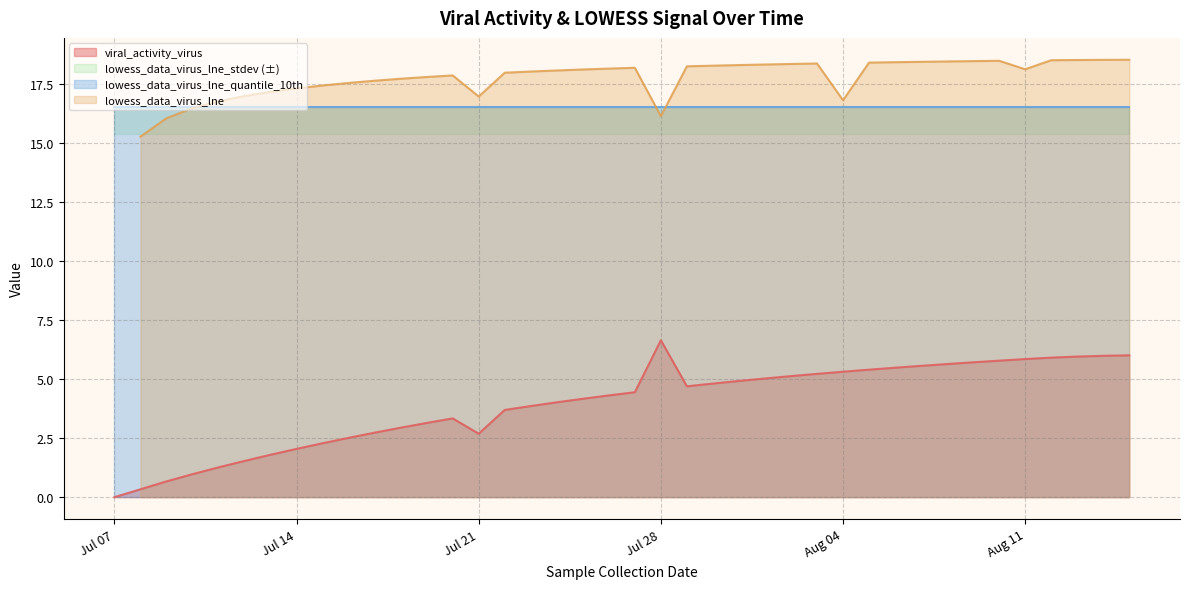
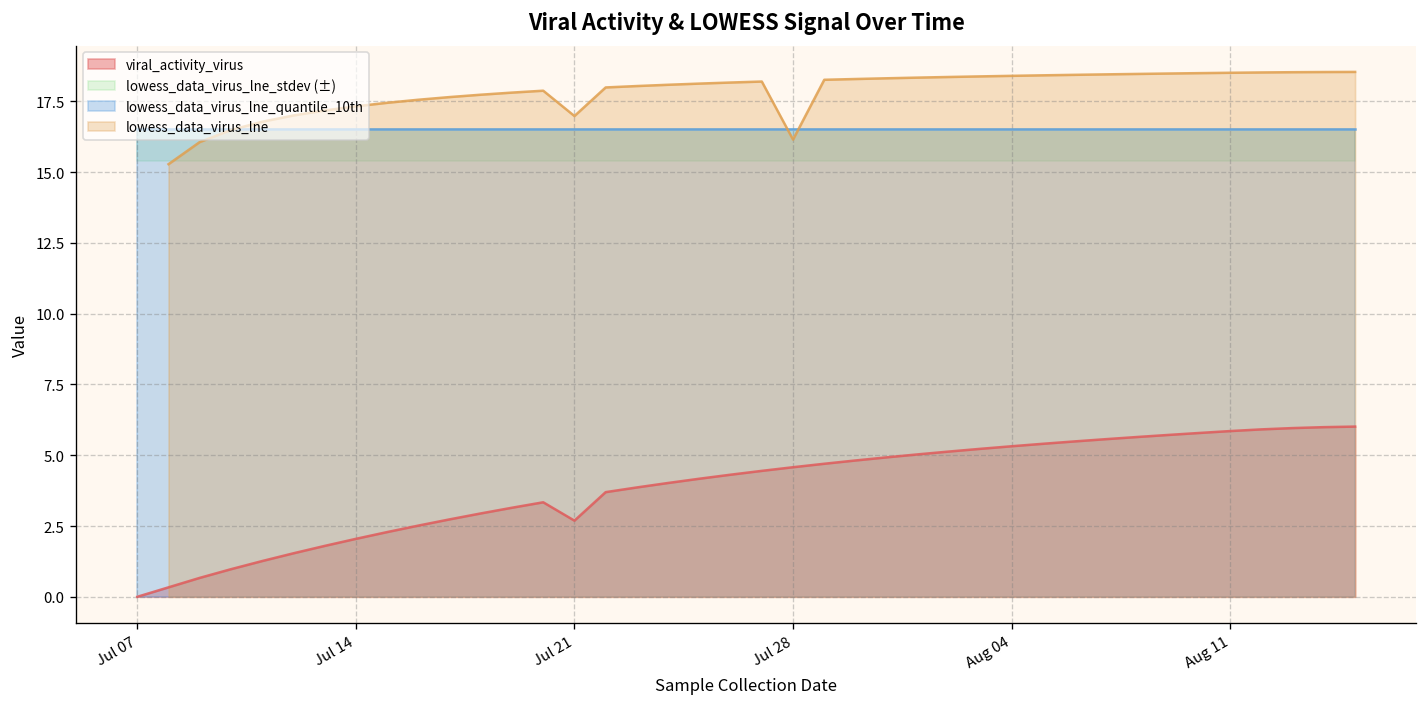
viral_activity_virus, Jul 28: 6.7 -> 4.6
lowess_data_virus_lne, Aug 04: 16.8 -> 18.4
lowess_data_virus_lne, Aug 11: 18.1 -> 18.5
